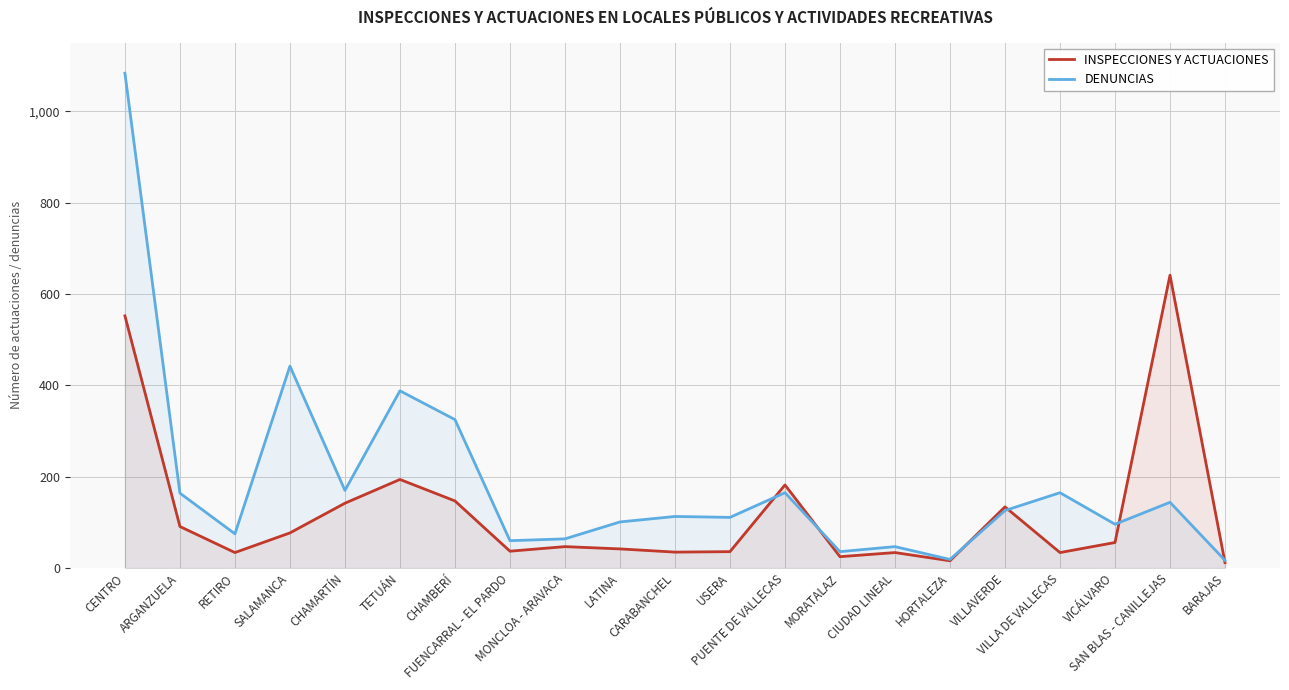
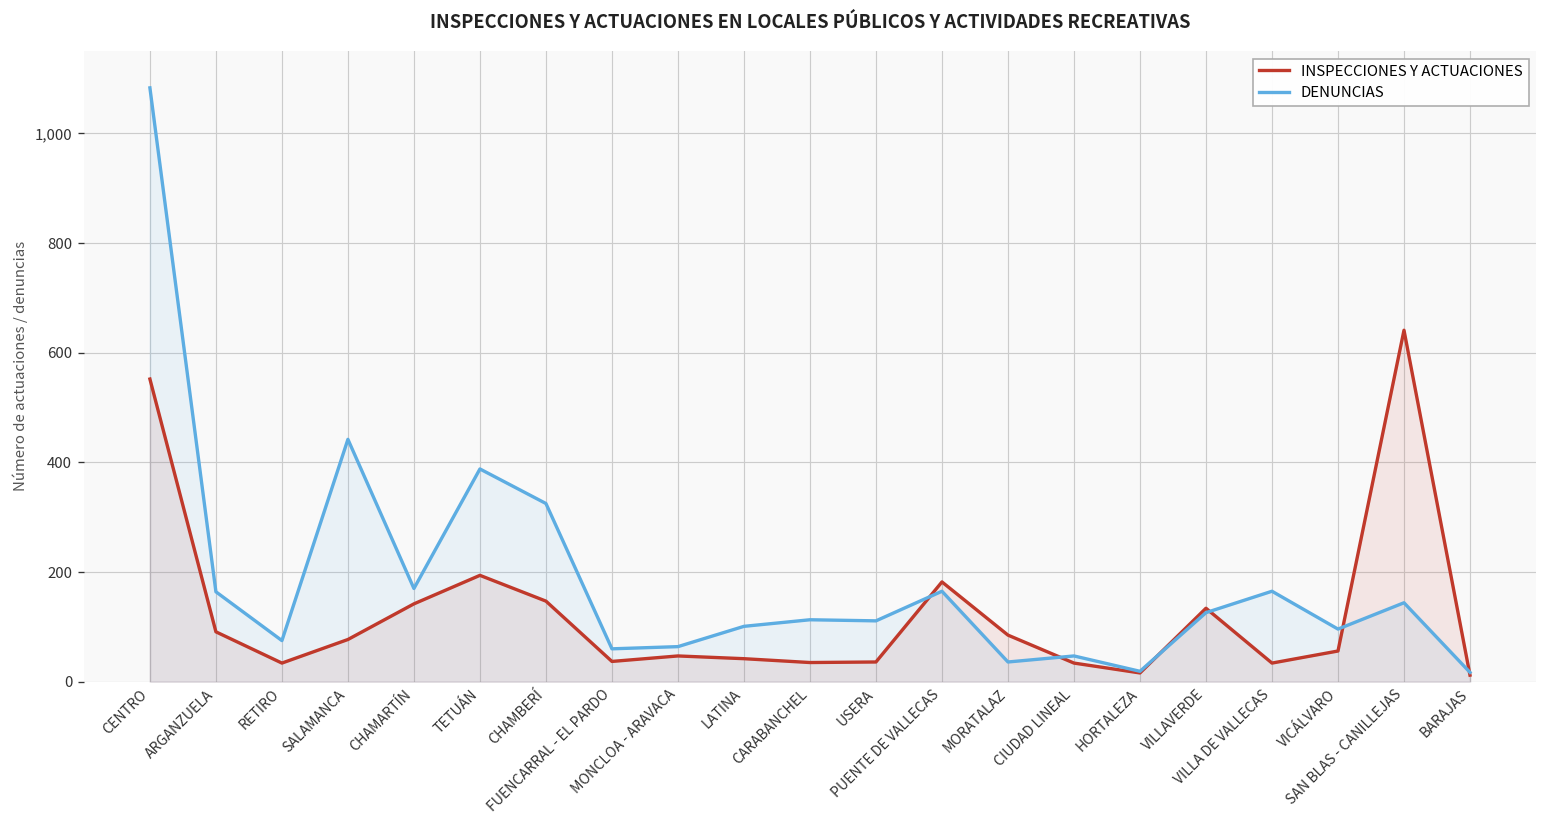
INSPECCIONES Y ACTUACIONES, MORATALAZ: 30 -> 90
